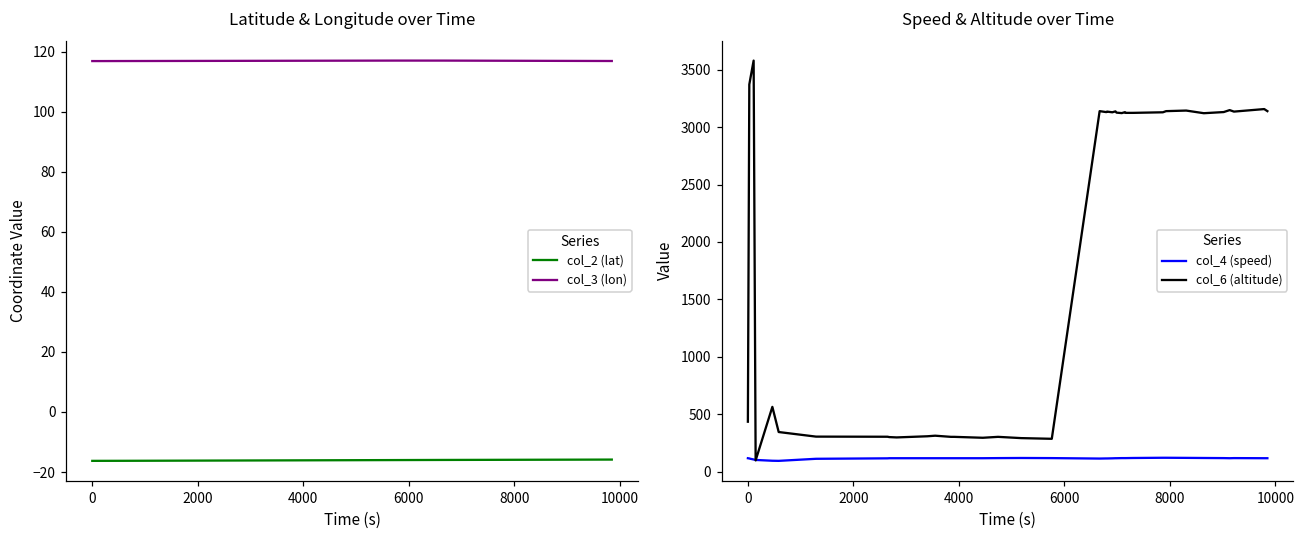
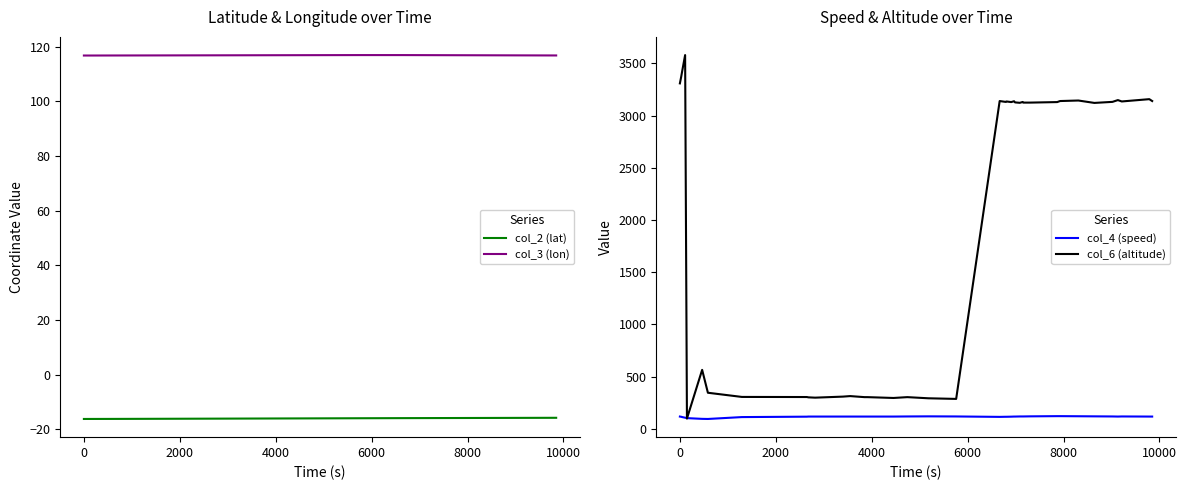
Speed & Altitude over Time, col_6 (altitude), 0: 440 -> 3310
